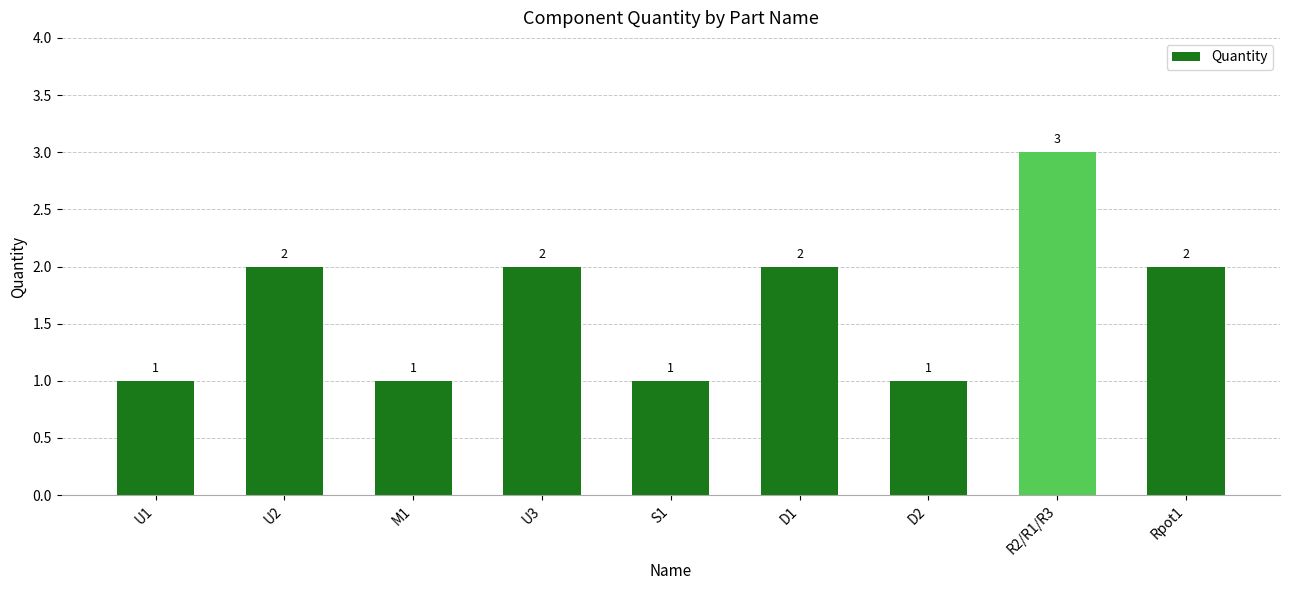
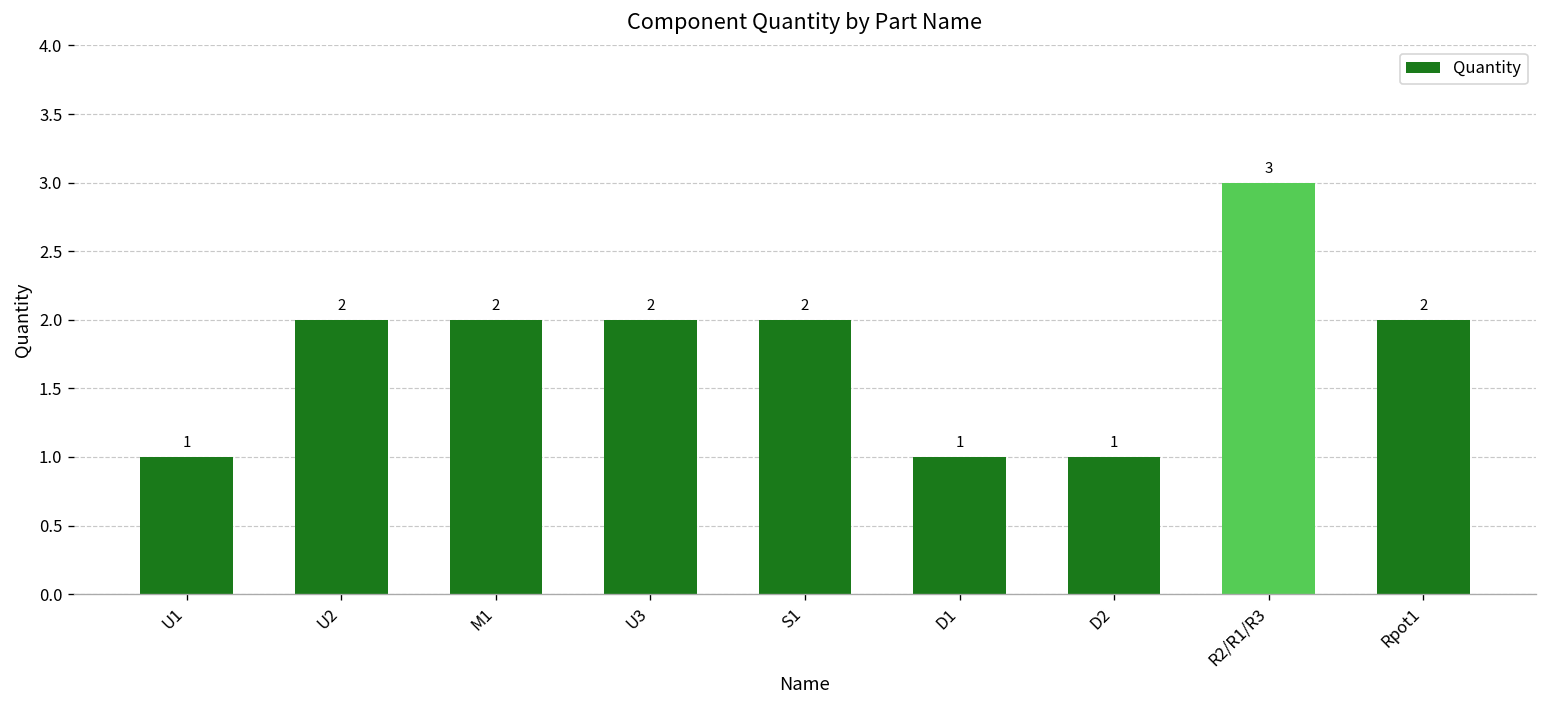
M1: 1 -> 2
S1: 1 -> 2
D1: 2 -> 1
